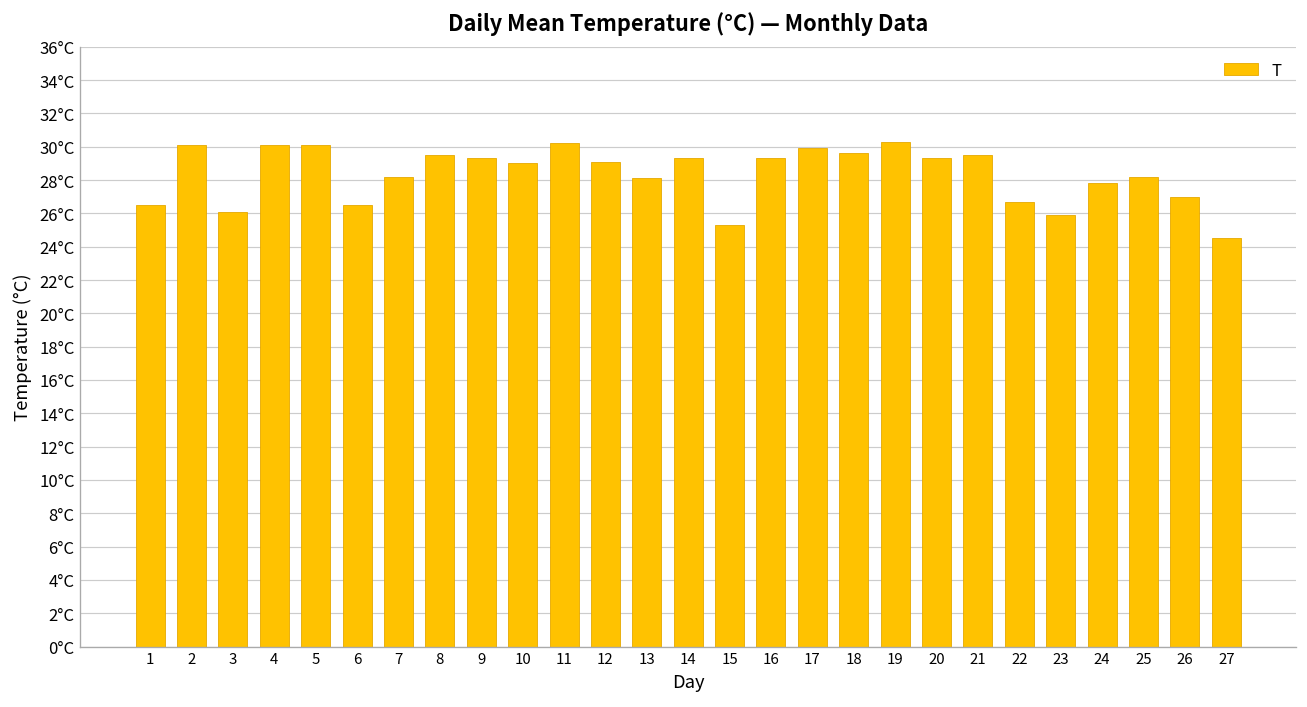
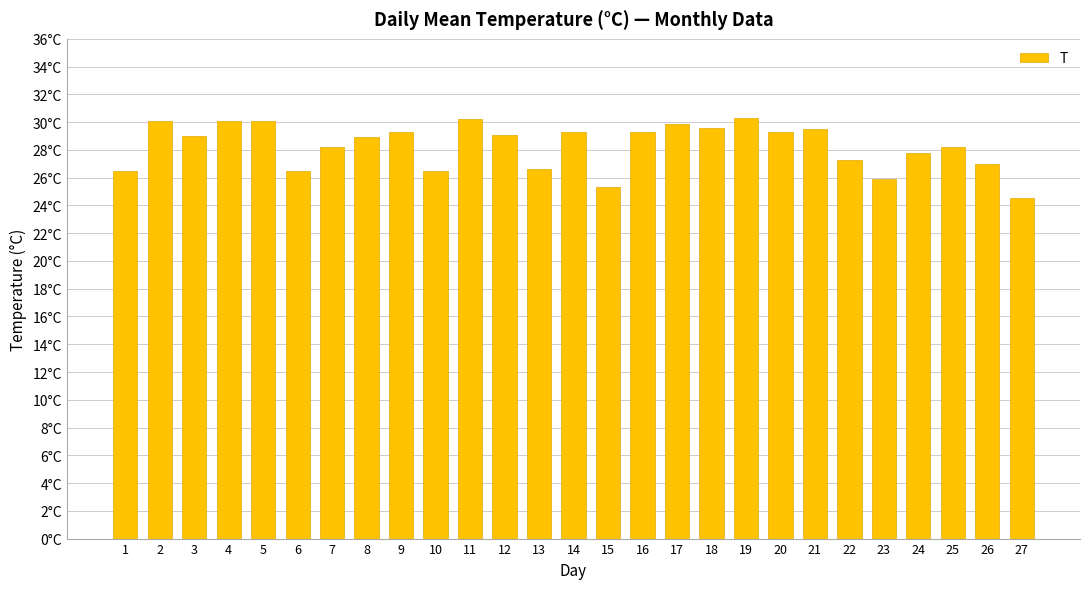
3: 26.1°C -> 29.0°C
8: 29.5°C -> 28.9°C
10: 29.0°C -> 26.5°C
13: 28.1°C -> 26.6°C
22: 26.7°C -> 27.3°C
